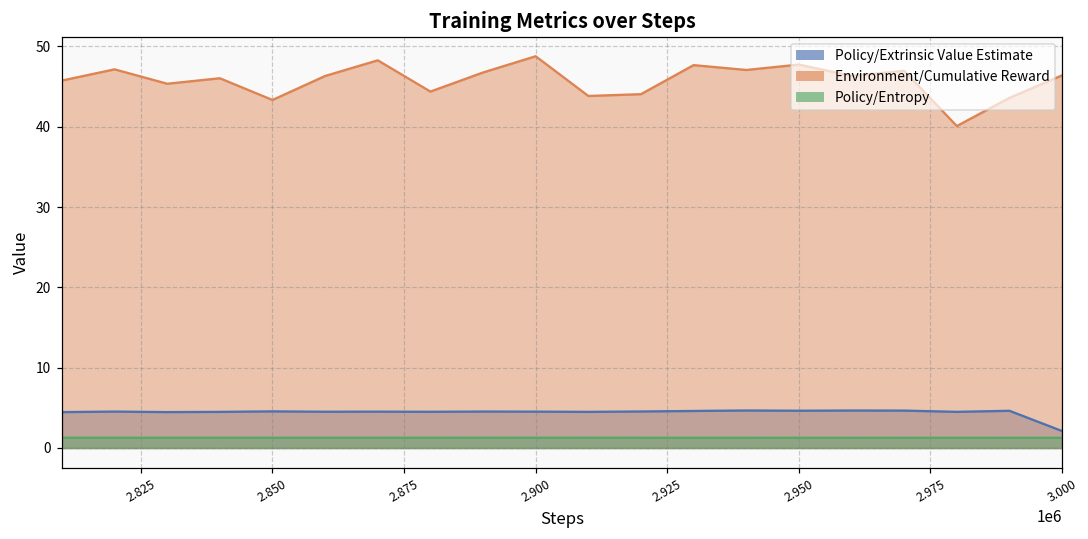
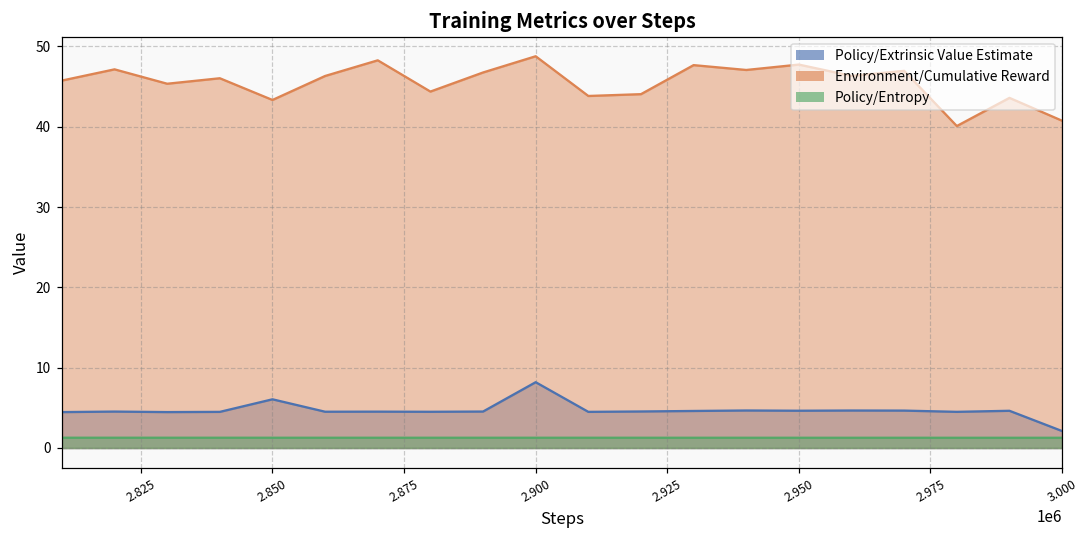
Policy/Extrinsic Value Estimate, 2.850: 5 -> 6
Policy/Extrinsic Value Estimate, 2.900: 5 -> 8
Environment/Cumulative Reward, 3.000: 46 -> 41
